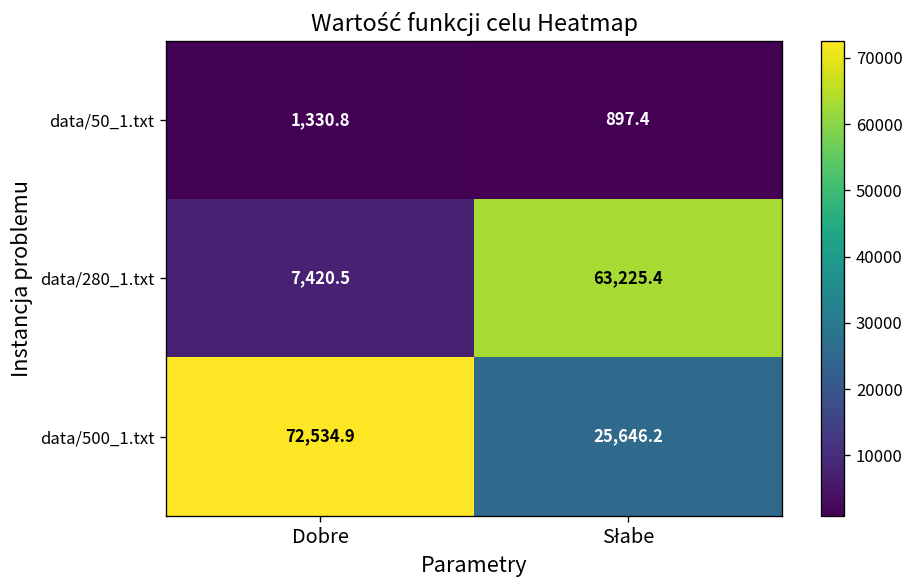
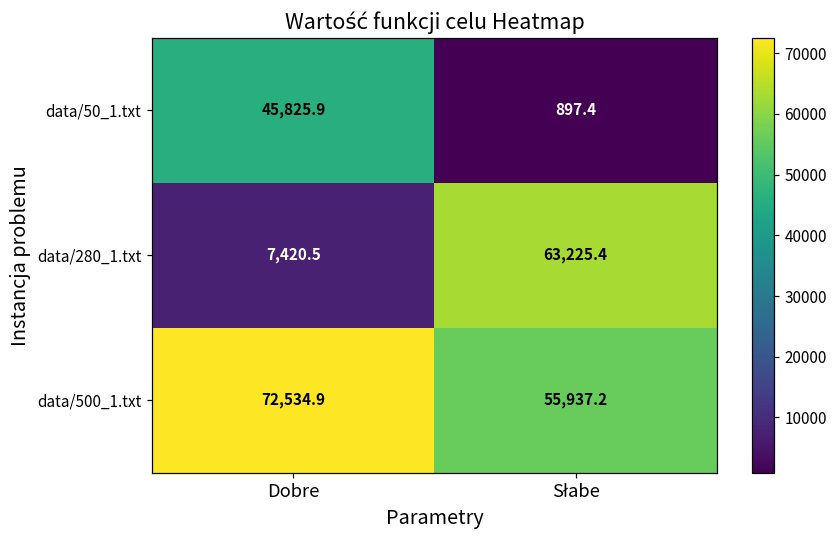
data/50_1.txt, Dobre: 1,330.8 -> 45,825.9
data/500_1.txt, Słabe: 25,646.2 -> 55,937.2
